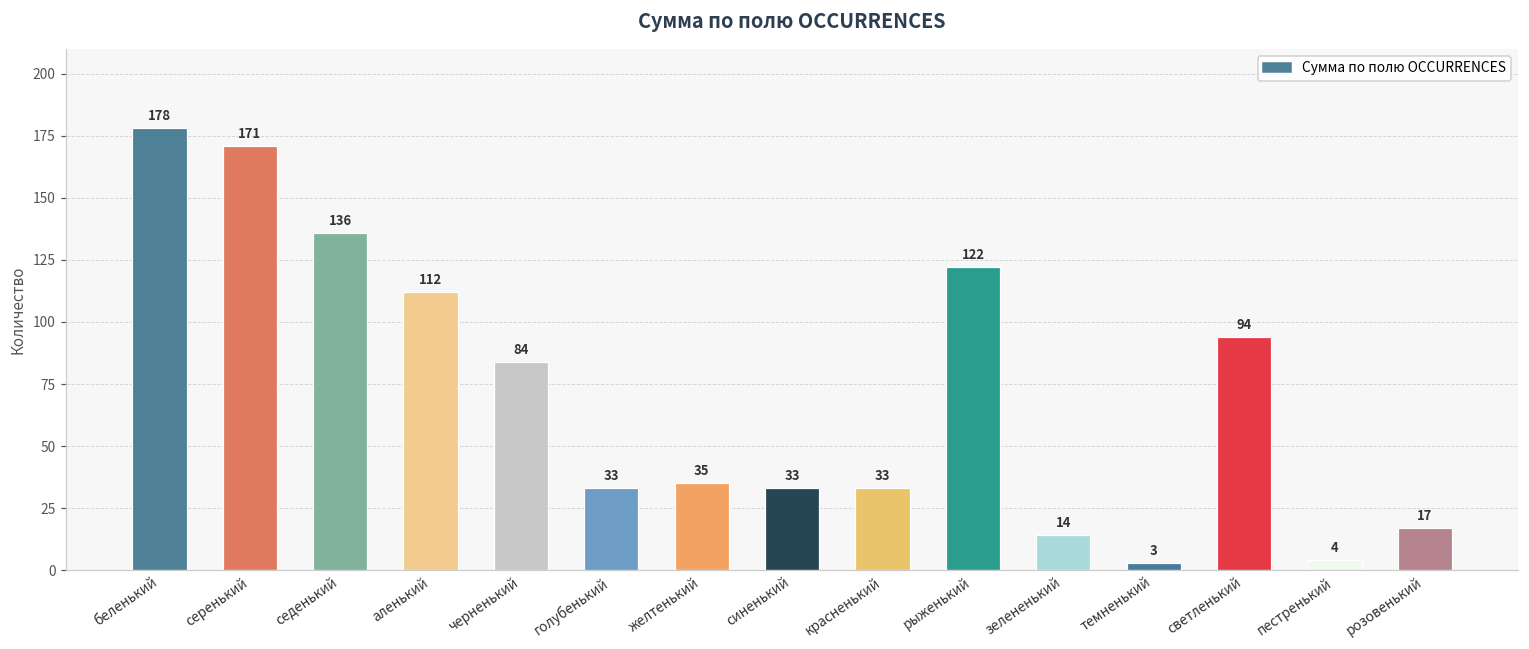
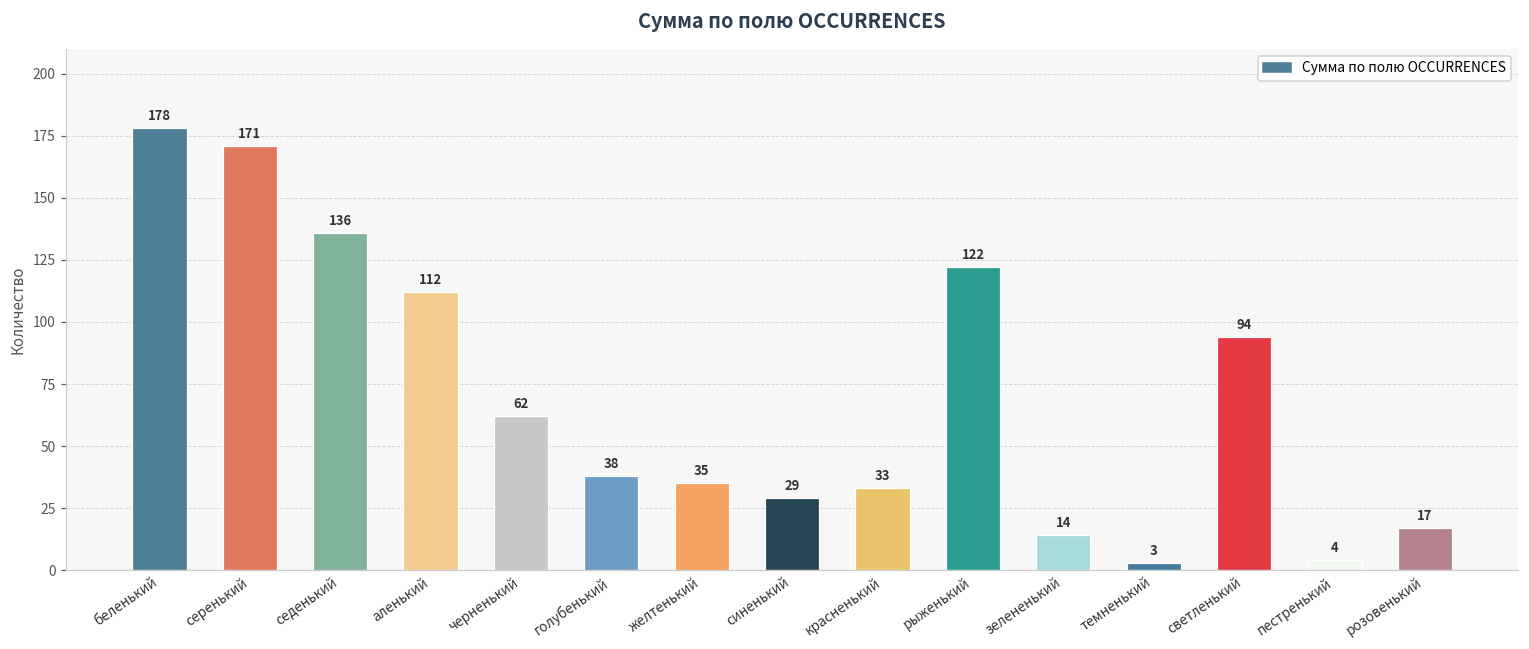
черненький: 84 -> 62
голубенький: 33 -> 38
синенький: 33 -> 29
